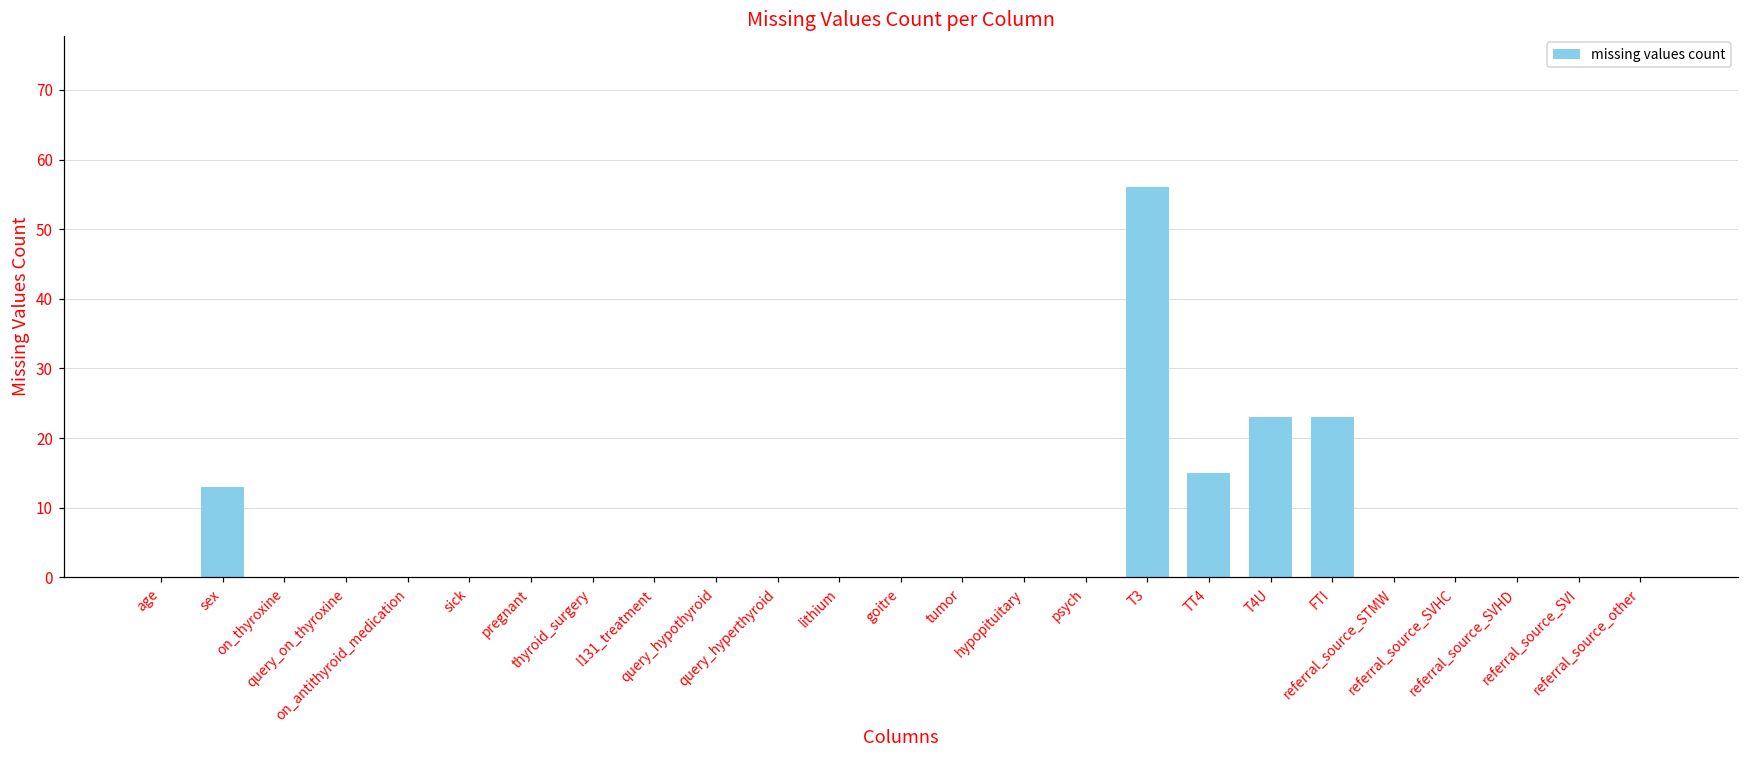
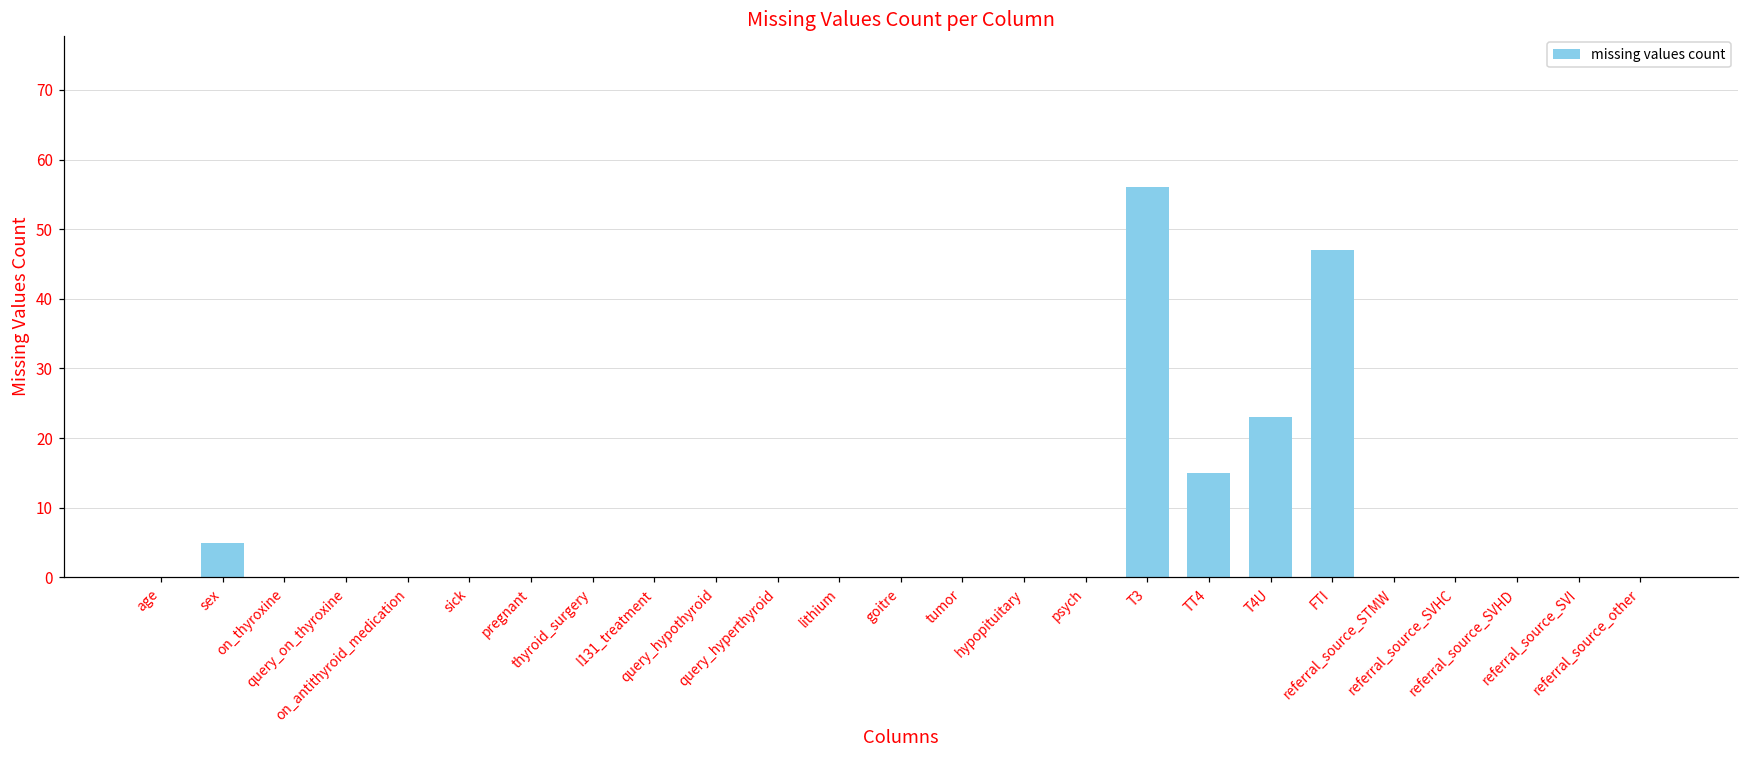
sex: 13 -> 5
FTI: 23 -> 47
